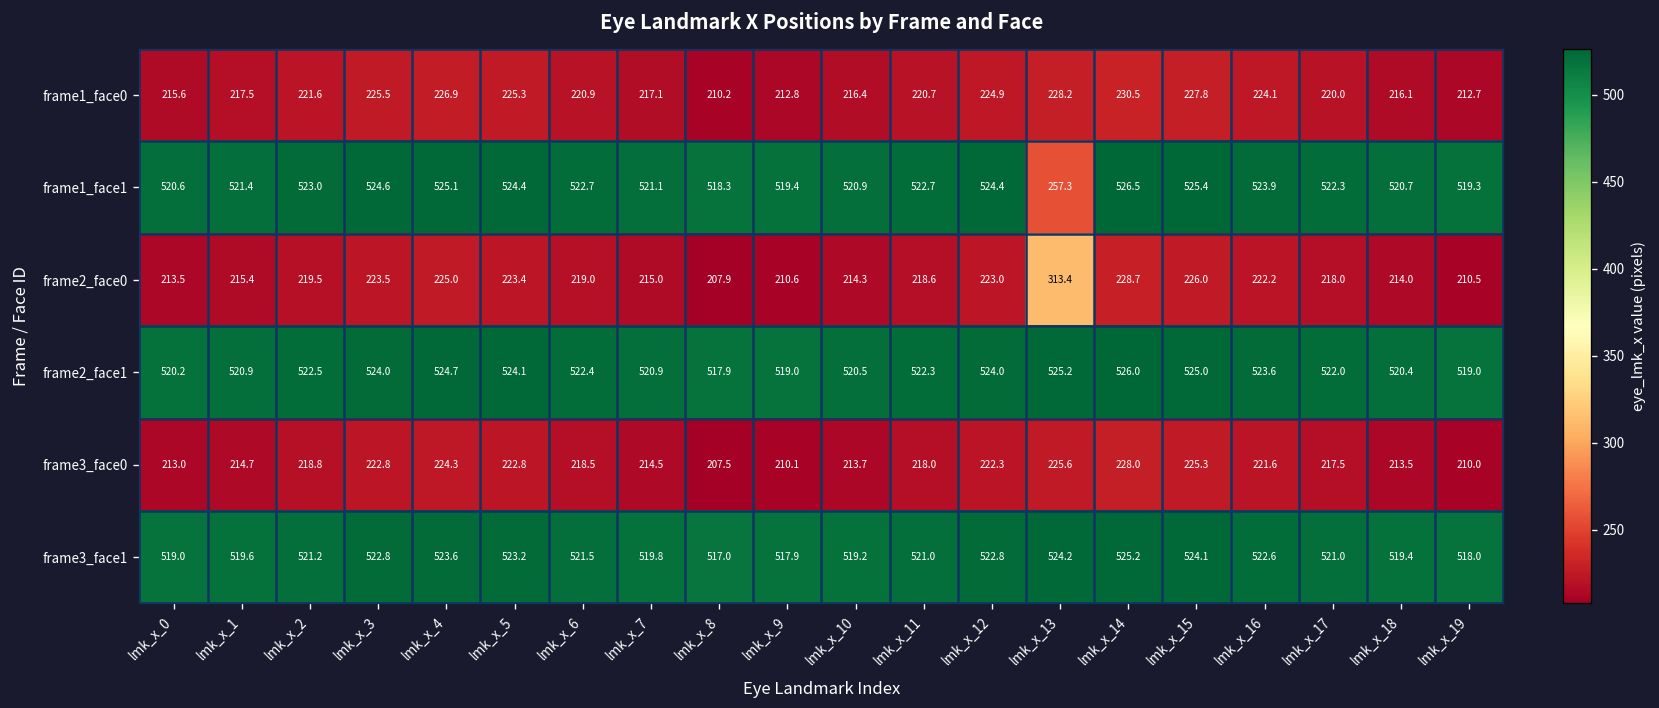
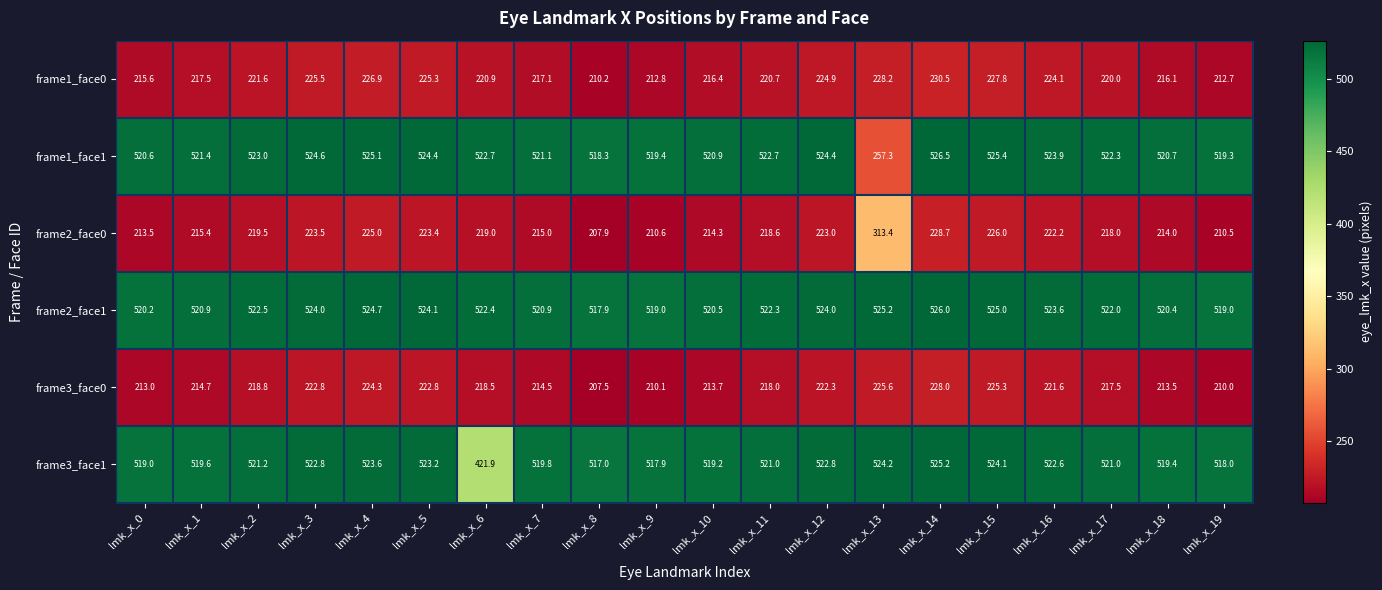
frame3_face1, lmk_x_6: 521.5 -> 421.9
